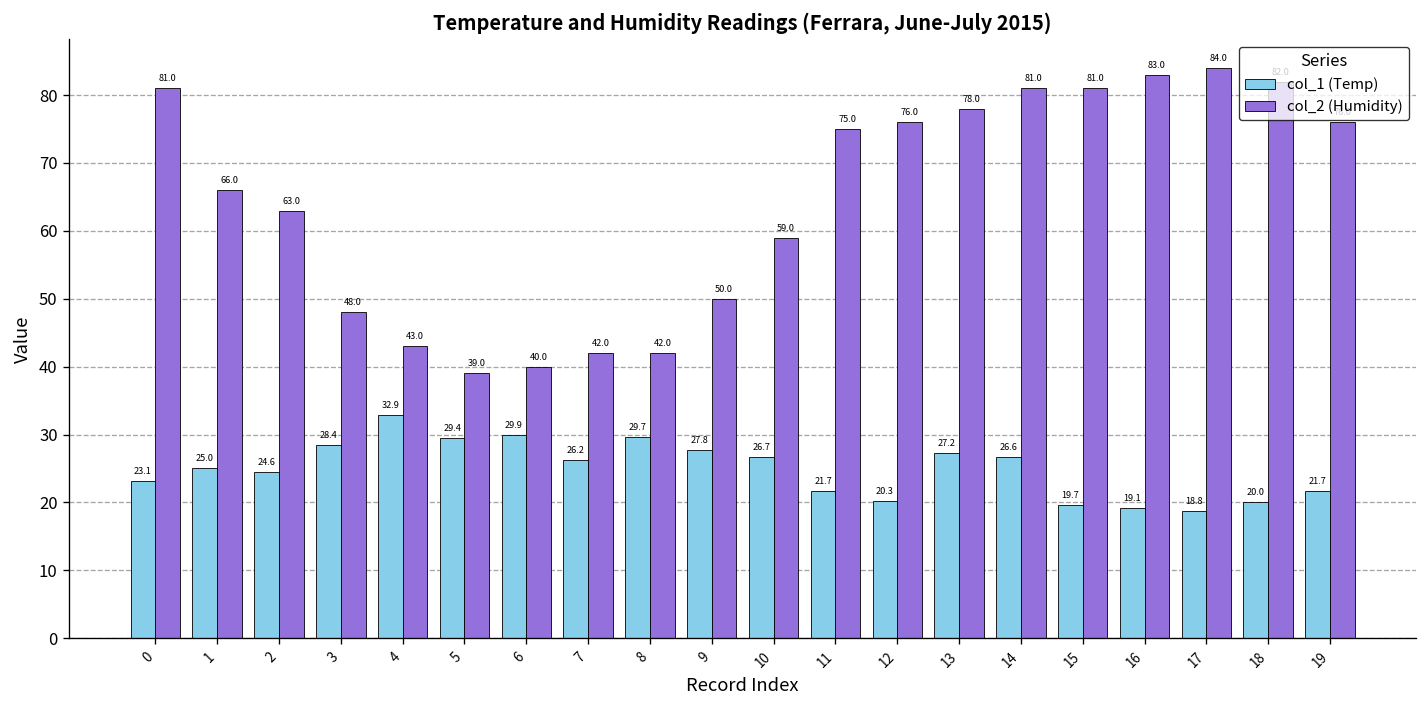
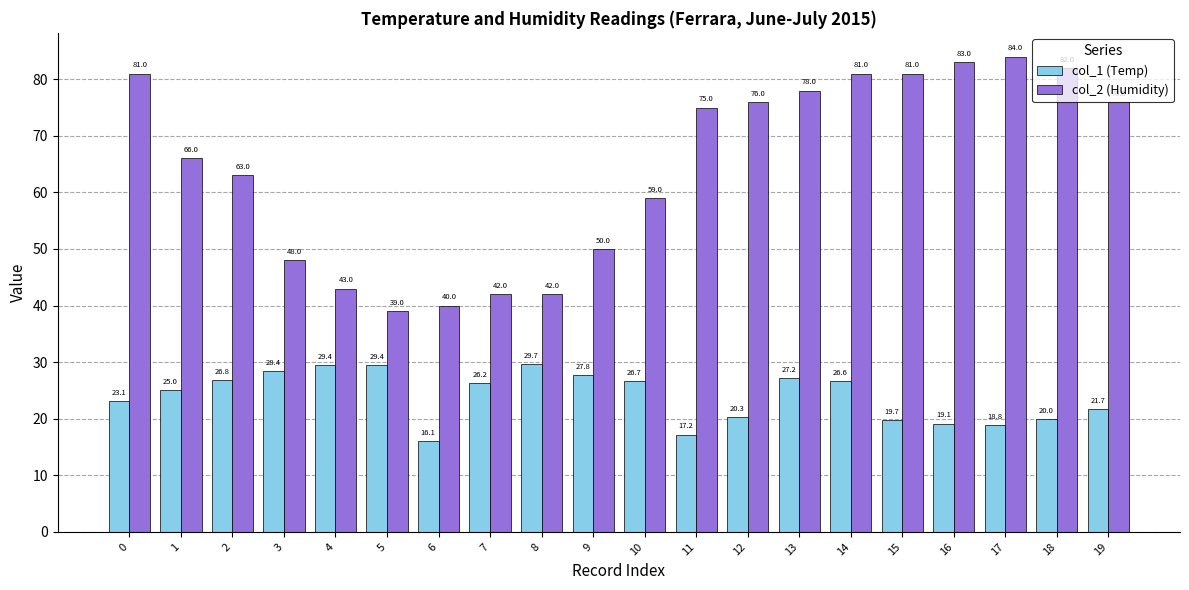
col_1 (Temp), 2: 24.6 -> 26.8
col_1 (Temp), 4: 32.9 -> 29.4
col_1 (Temp), 6: 29.9 -> 16.1
col_1 (Temp), 11: 21.7 -> 17.2
